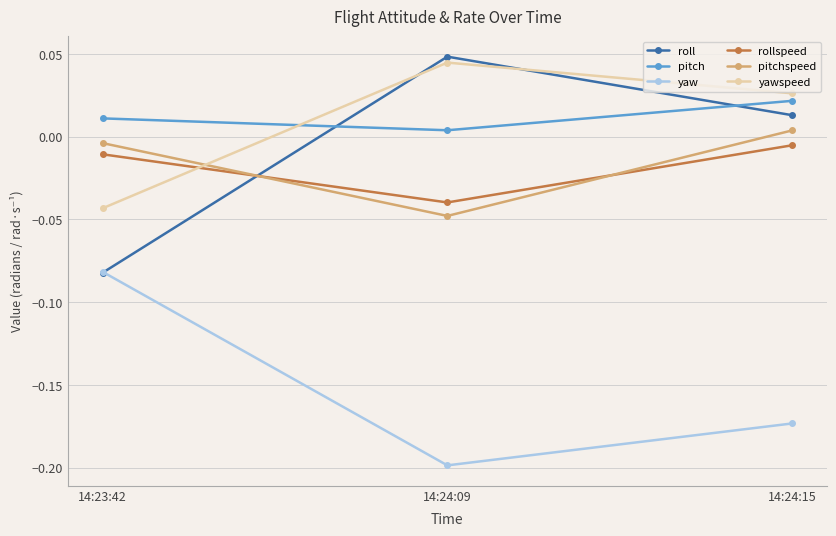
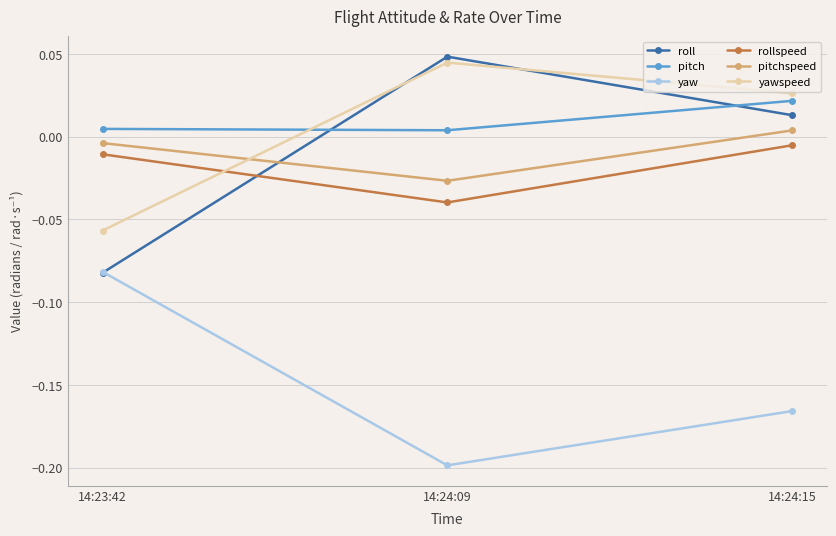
pitch, 14:23:42: 0.011 -> 0.005
yawspeed, 14:23:42: -0.043 -> -0.057
pitchspeed, 14:24:09: -0.048 -> -0.027
yaw, 14:24:15: -0.173 -> -0.166
